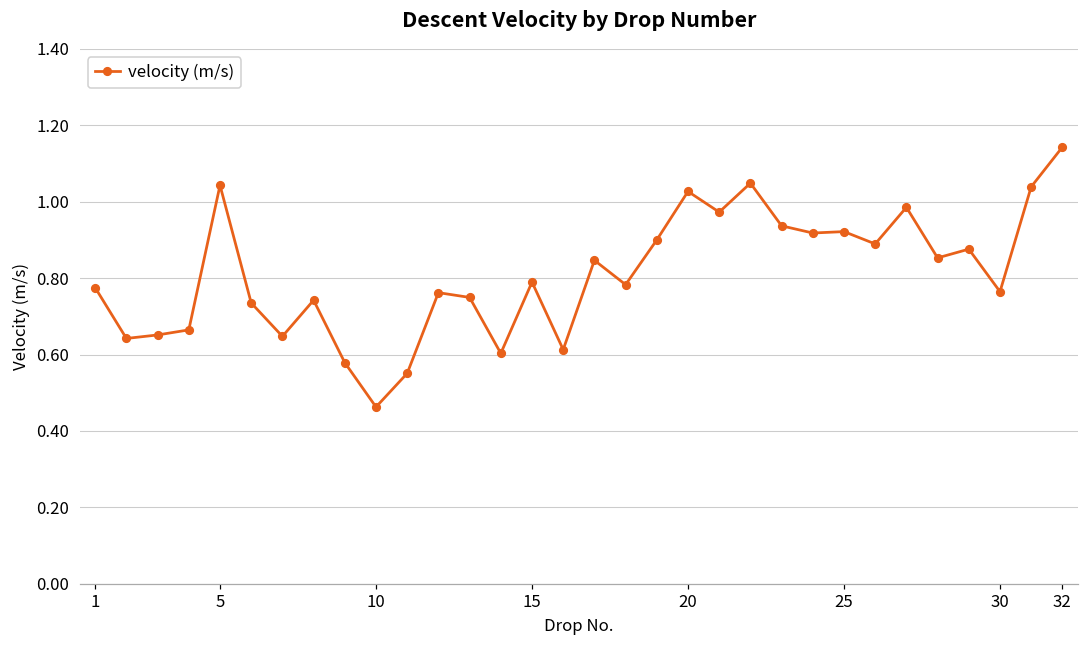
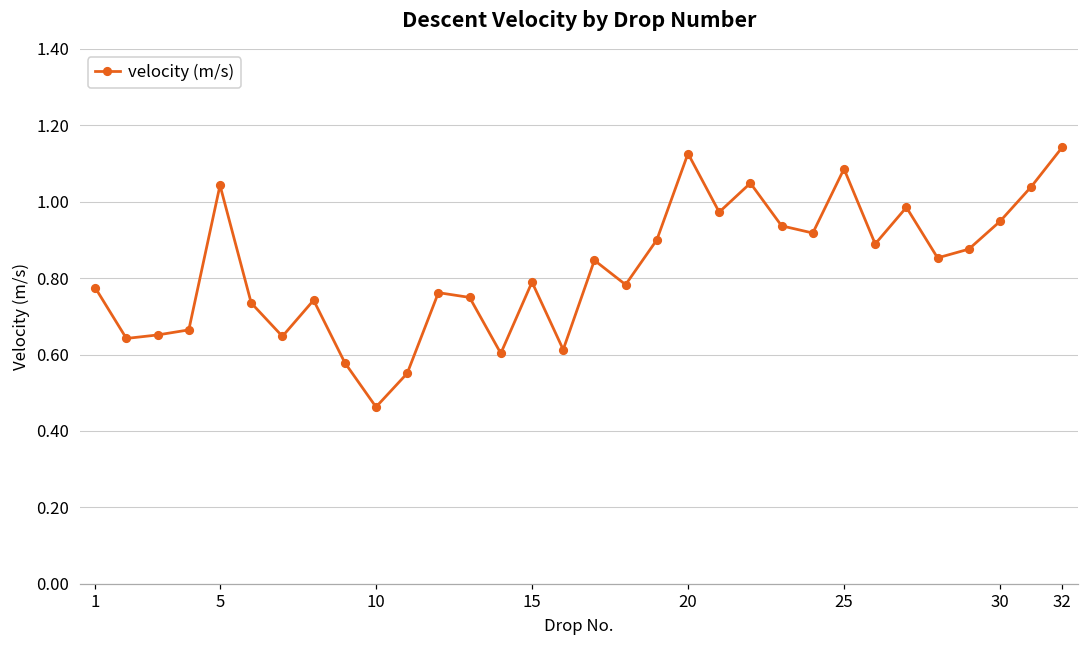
20: 1.03 -> 1.13
25: 0.92 -> 1.09
30: 0.76 -> 0.95
